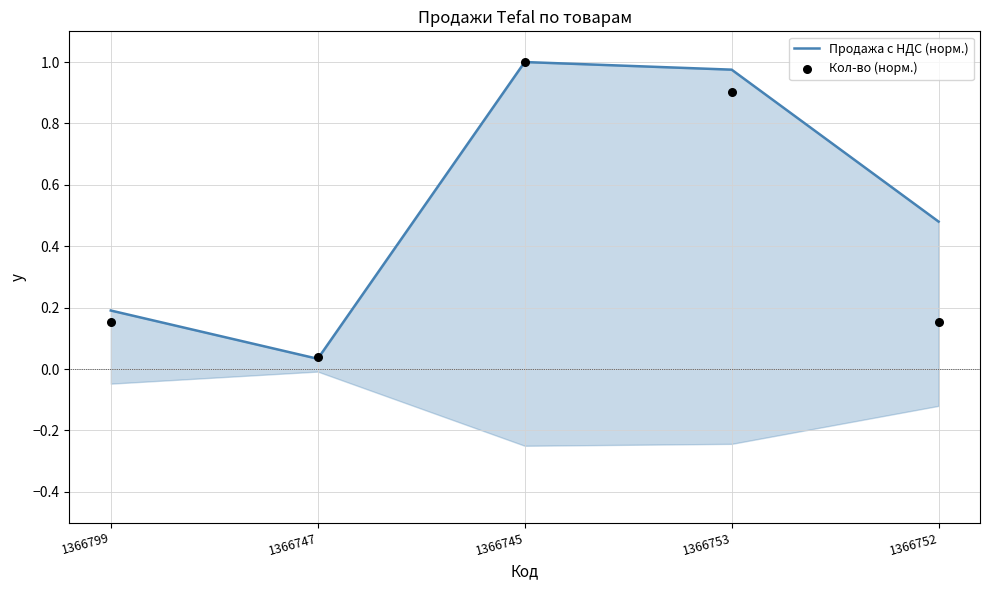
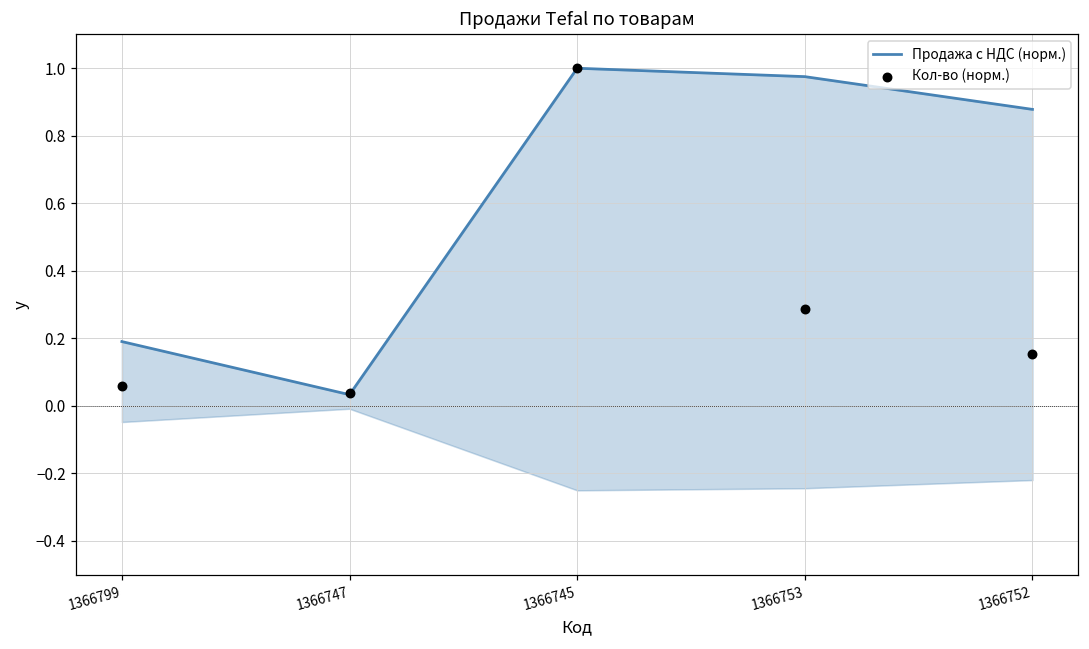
Кол-во (норм.), 1366799: 0.15 -> 0.06
Кол-во (норм.), 1366753: 0.90 -> 0.29
Продажа с НДС (норм.), 1366752: 0.48 -> 0.88
